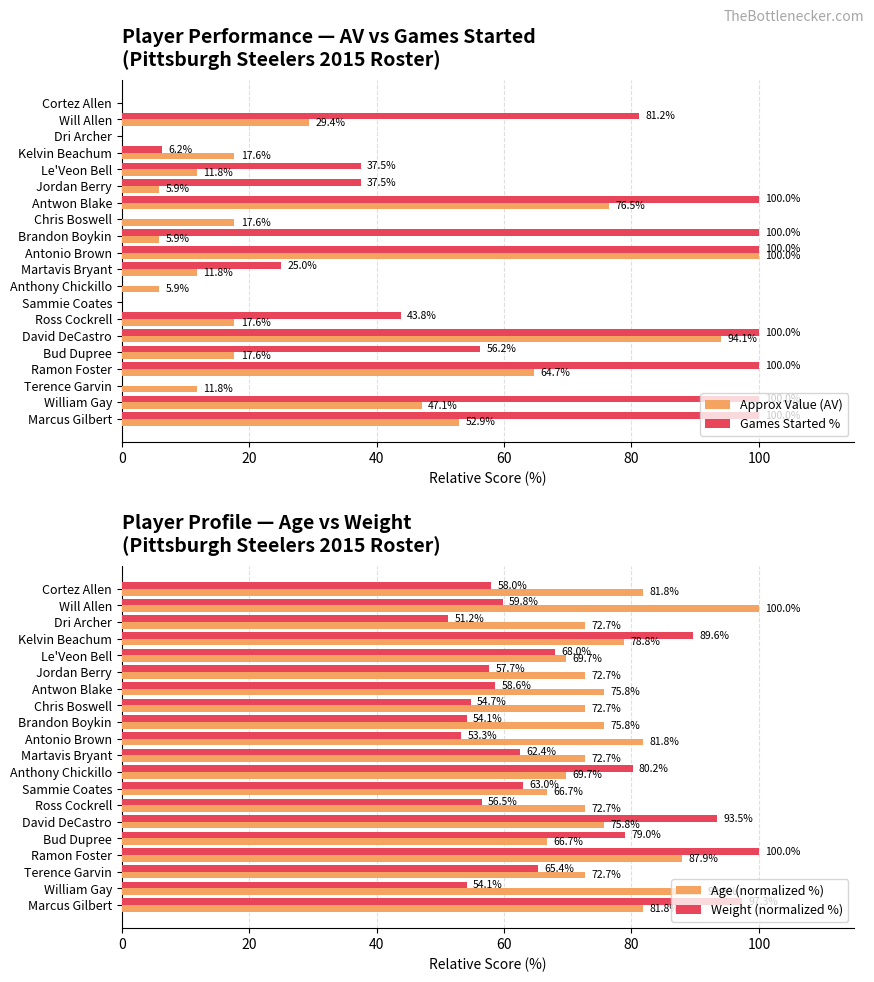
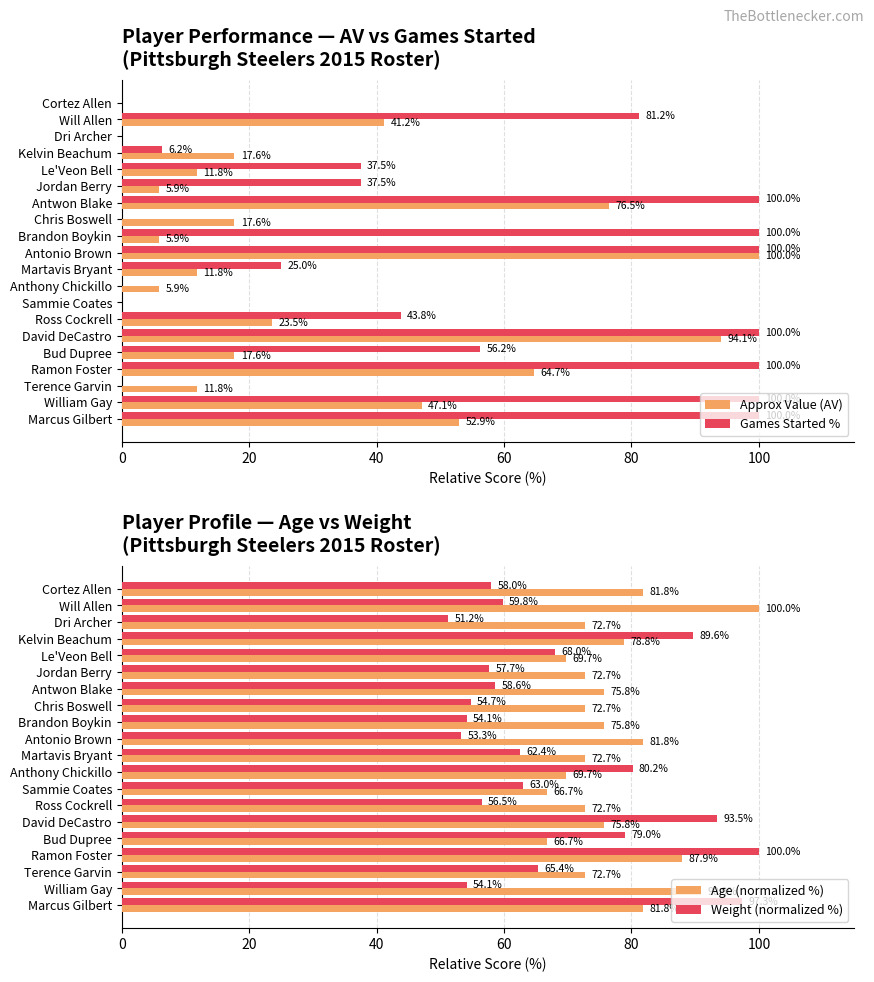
Player Performance — AV vs Games Started (Pittsburgh Steelers 2015 Roster), Approx Value (AV), Will Allen: 29.4% -> 41.2%
Player Performance — AV vs Games Started (Pittsburgh Steelers 2015 Roster), Approx Value (AV), Ross Cockrell: 17.6% -> 23.5%
